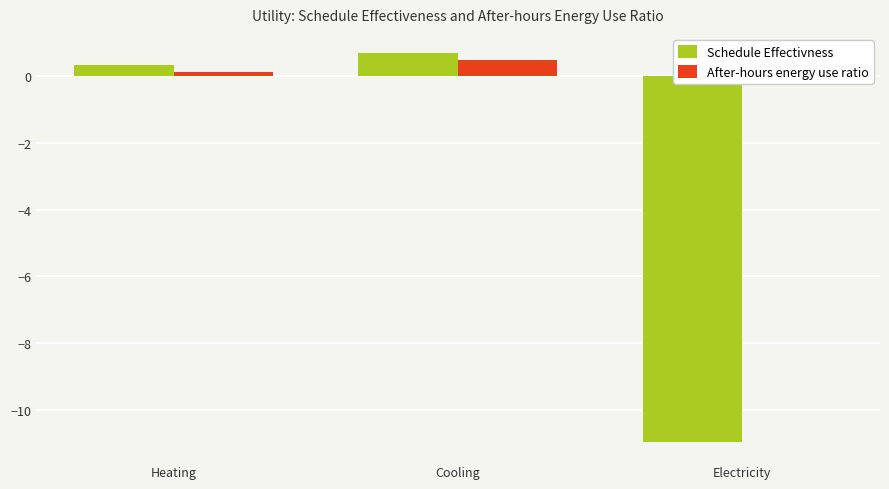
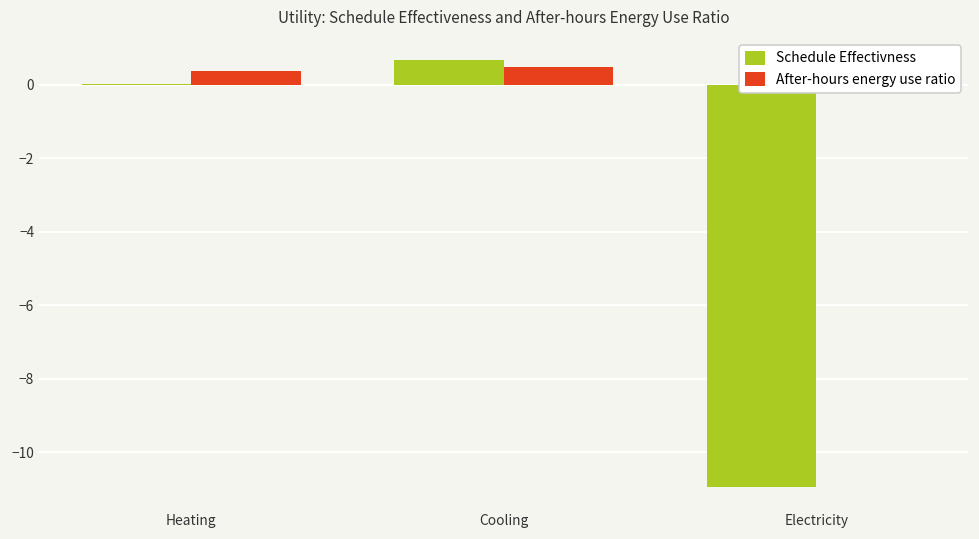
Schedule Effectivness, Heating: 0.3 -> 0.0
After-hours energy use ratio, Heating: 0.1 -> 0.4
